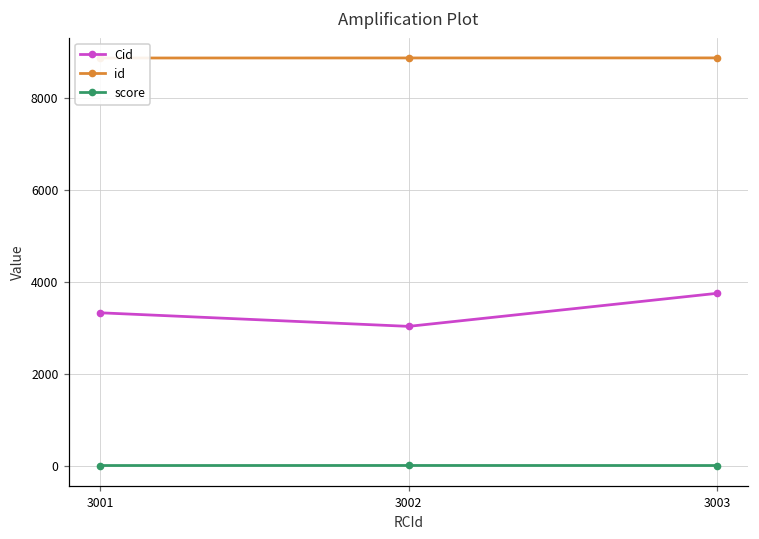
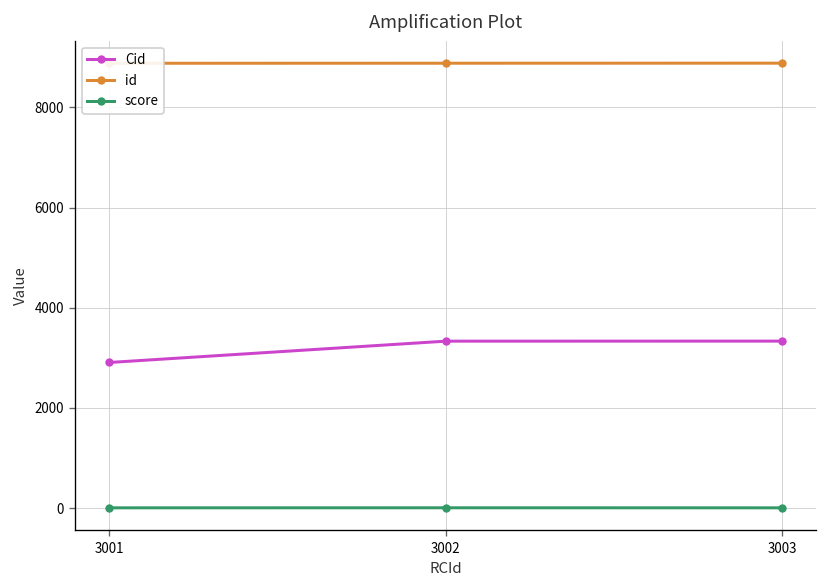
Cid, 3001: 3300 -> 2900
Cid, 3002: 3000 -> 3300
Cid, 3003: 3800 -> 3300
